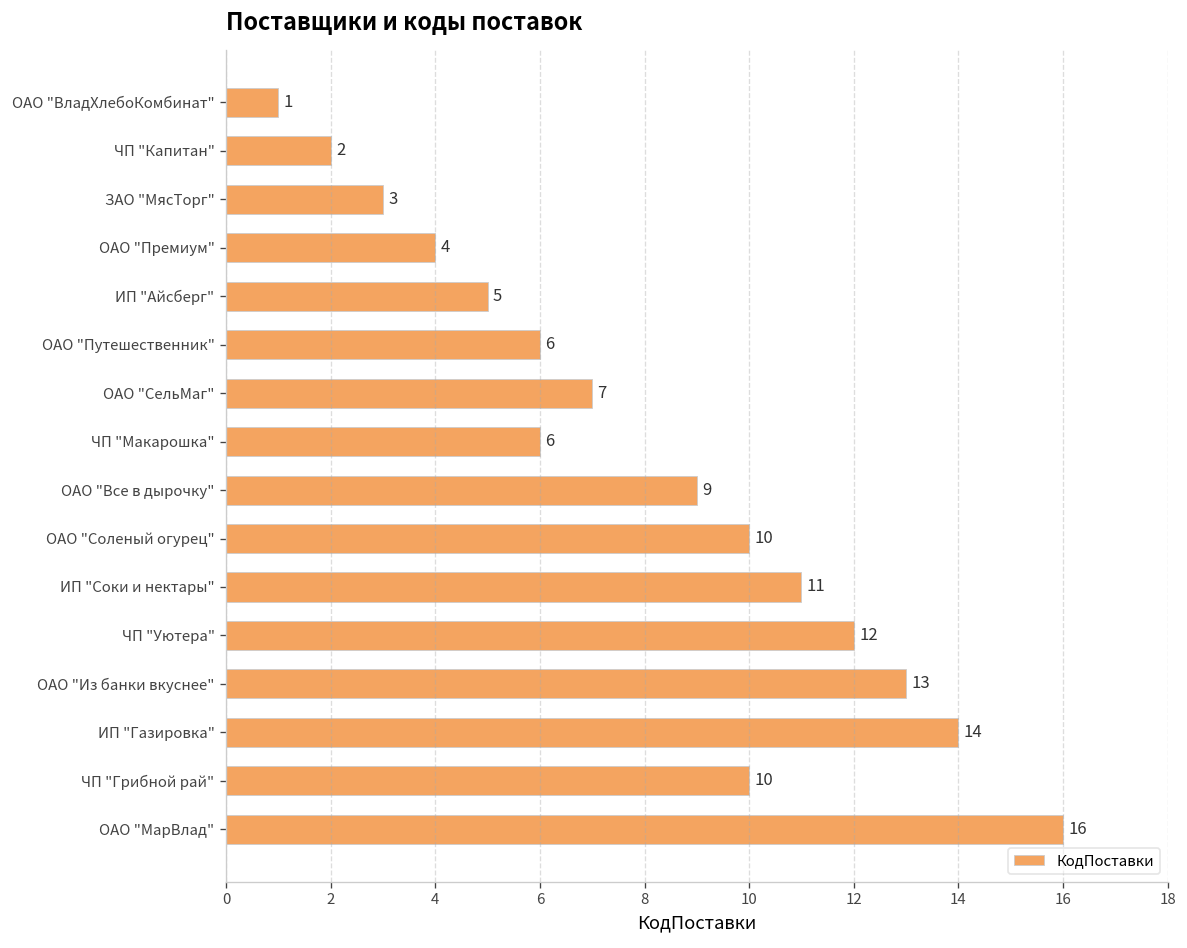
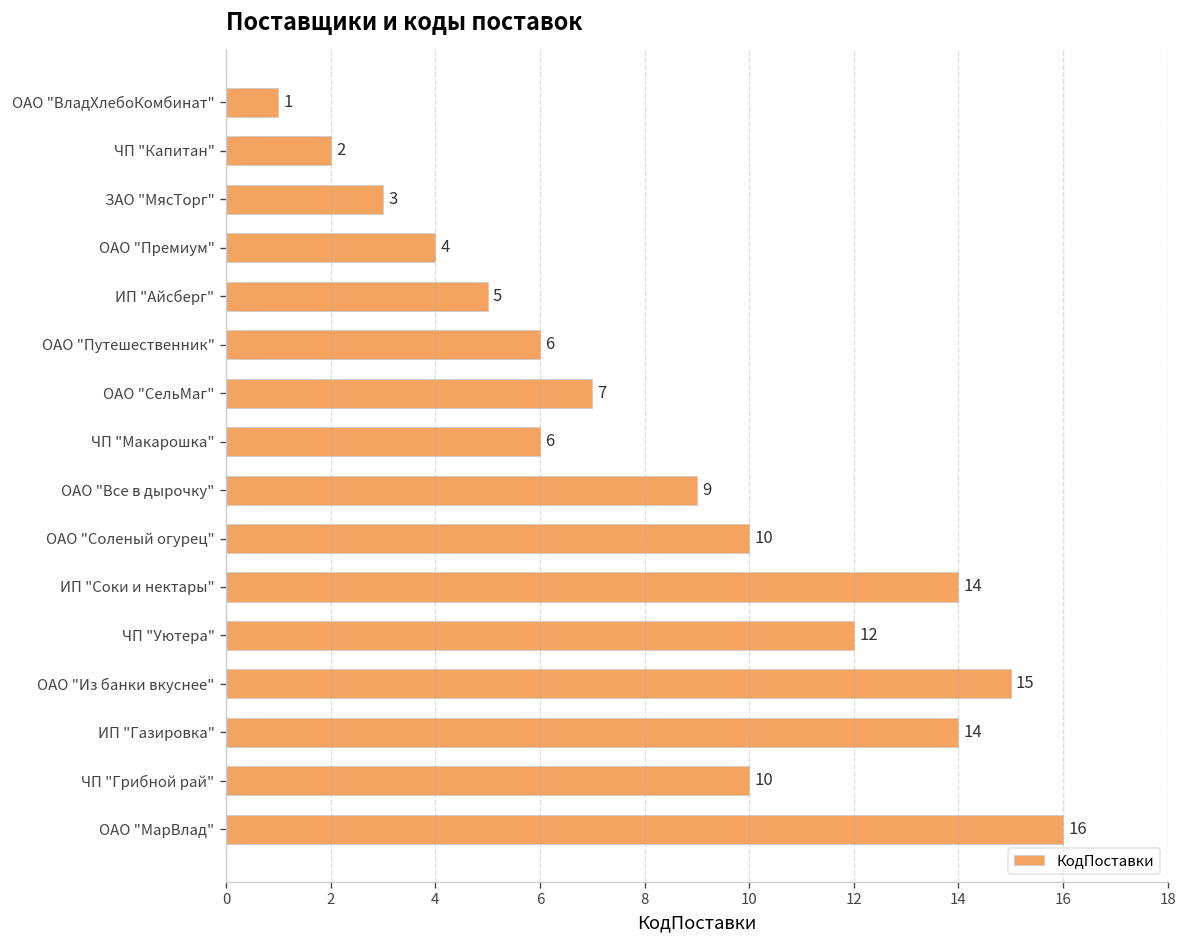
ИП "Соки и нектары": 11 -> 14
ОАО "Из банки вкуснее": 13 -> 15
